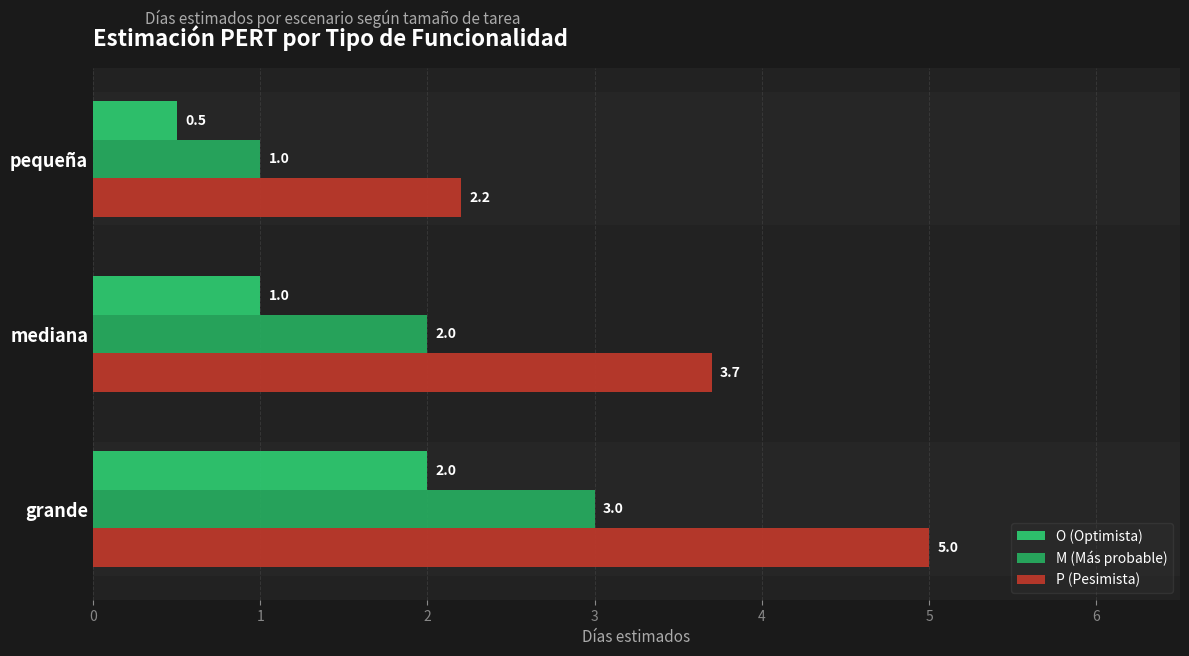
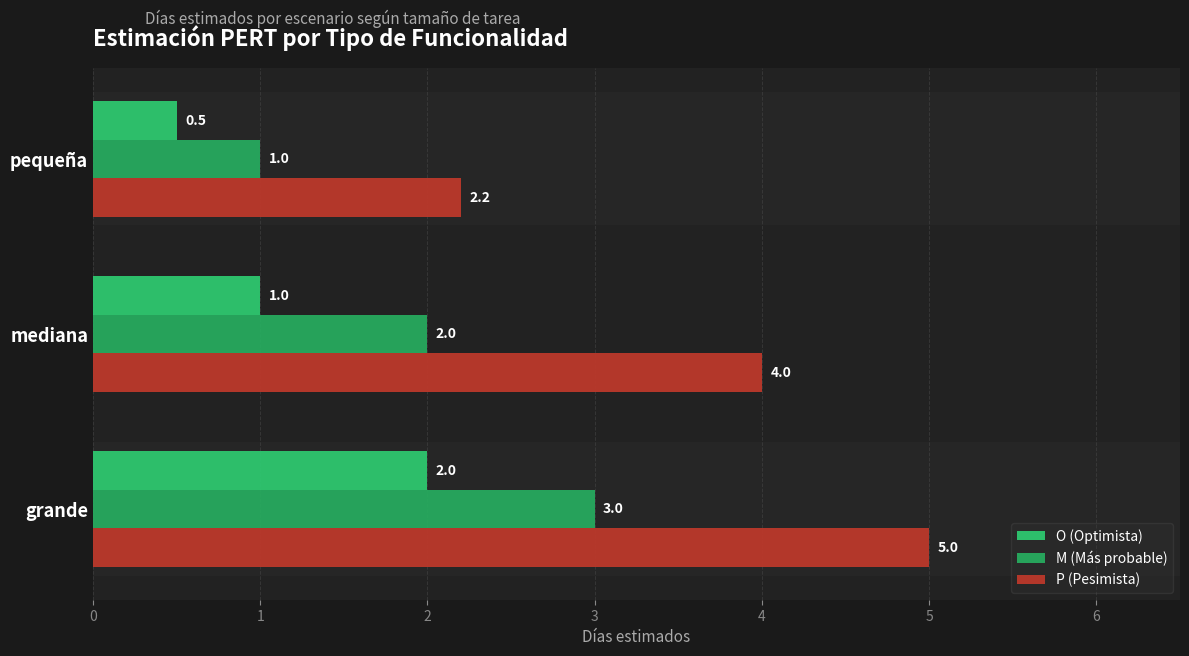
P (Pesimista), mediana: 3.7 -> 4.0
